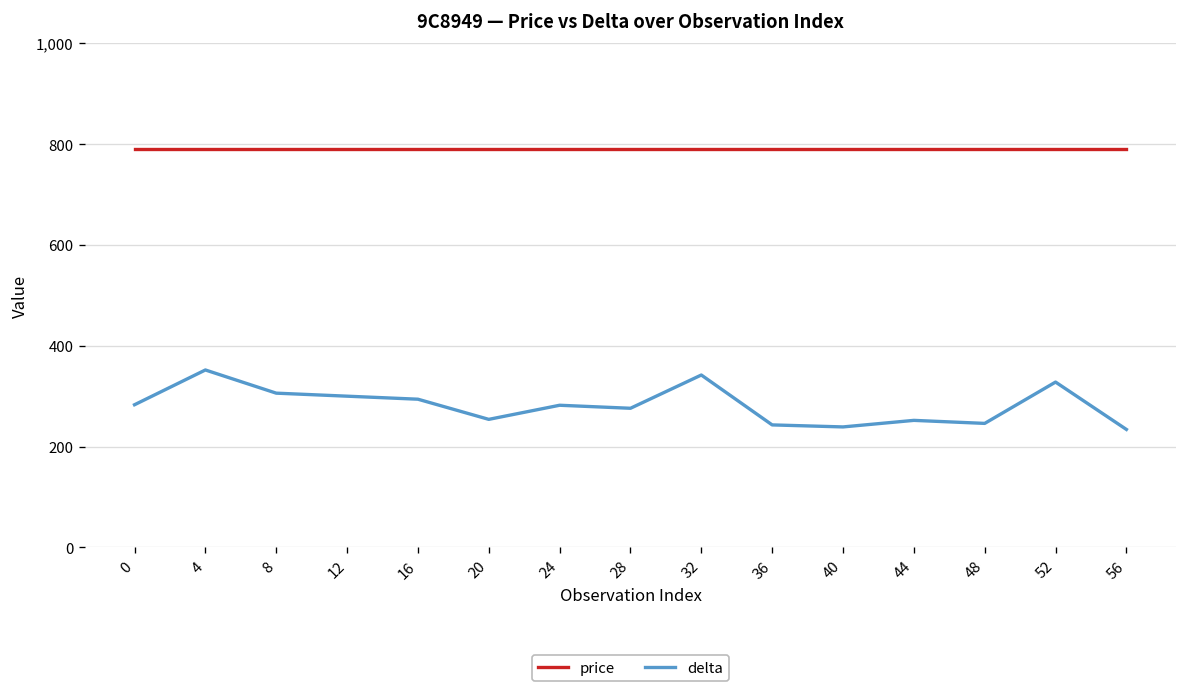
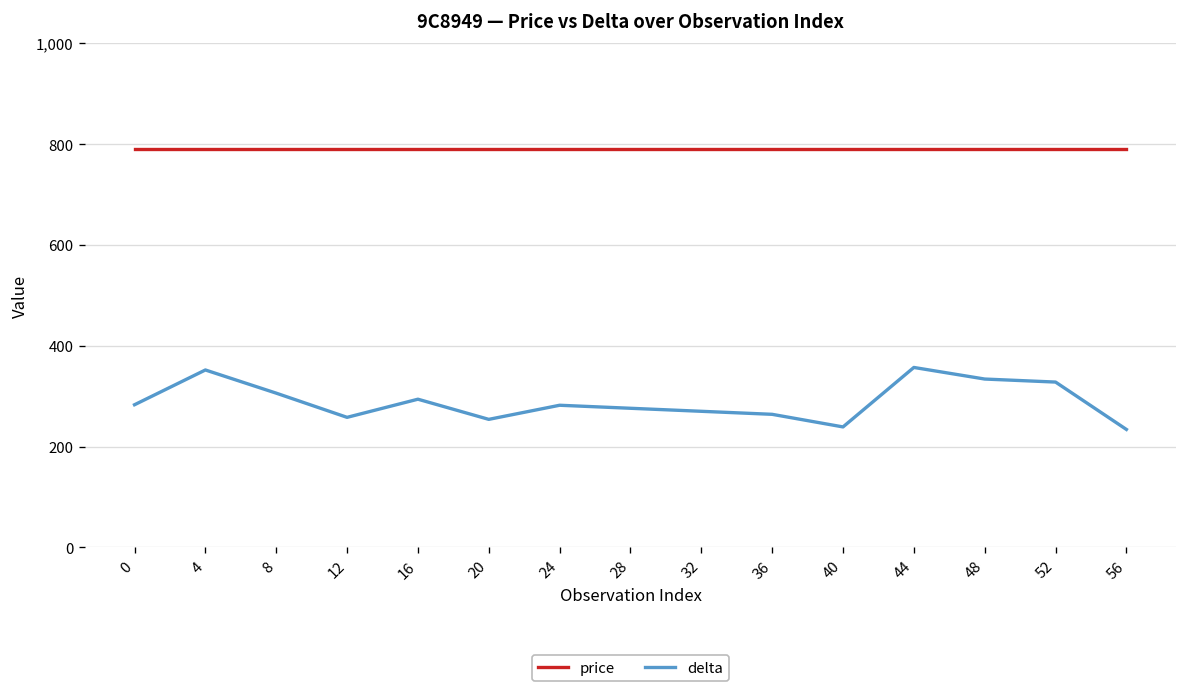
delta, 12: 300 -> 260
delta, 32: 340 -> 270
delta, 36: 240 -> 260
delta, 44: 250 -> 360
delta, 48: 250 -> 330
